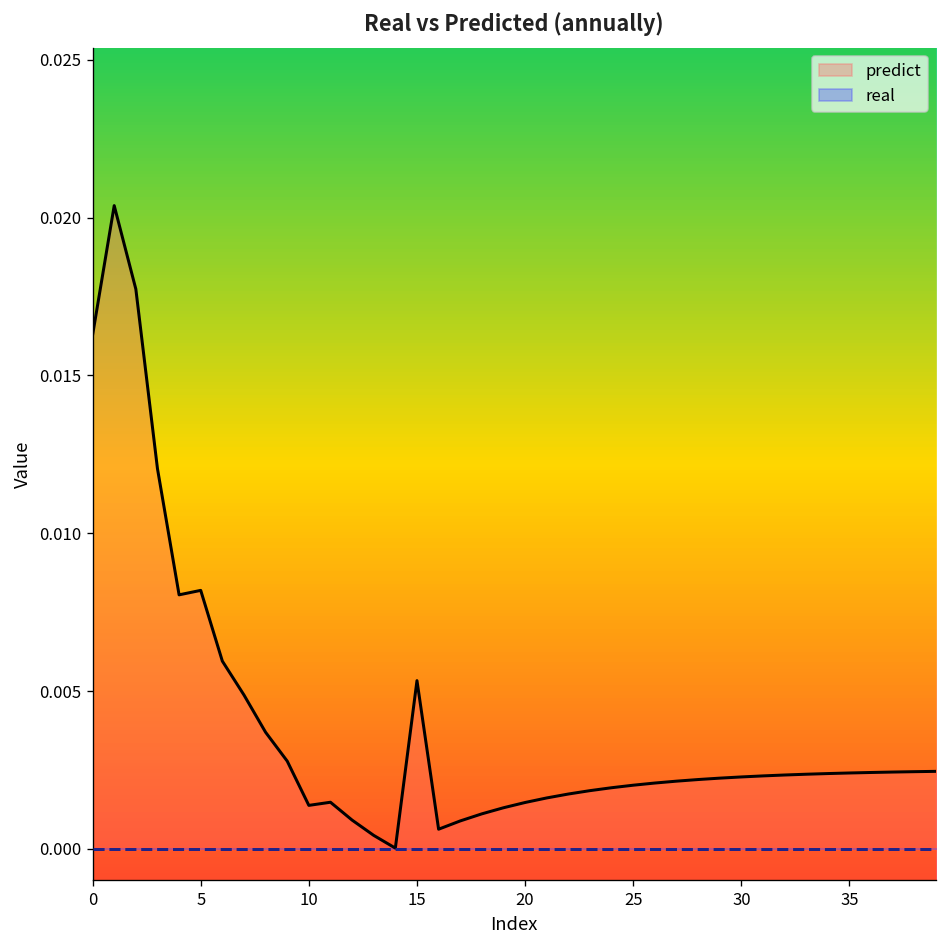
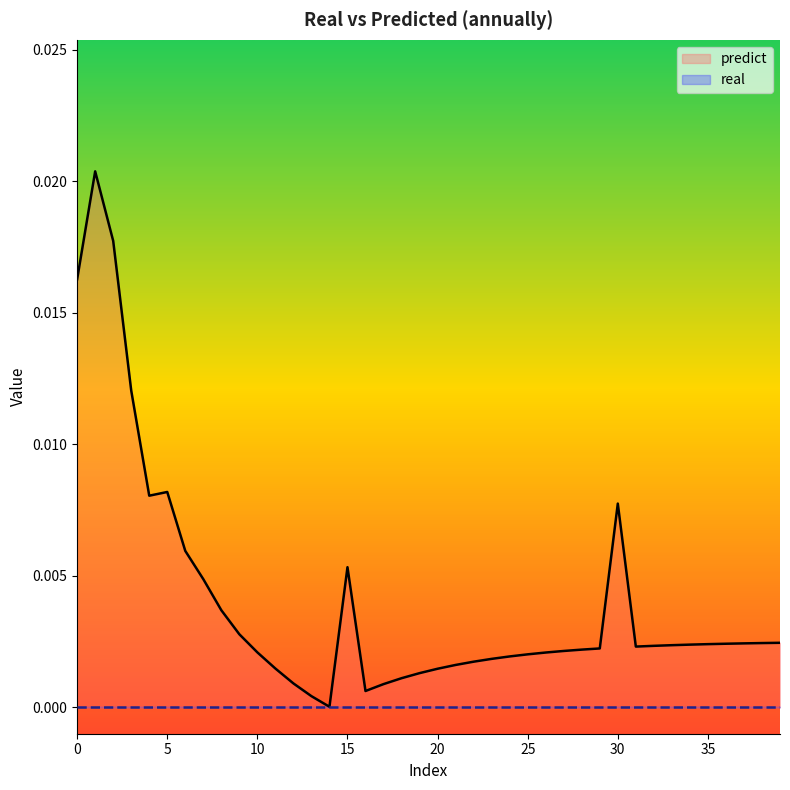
predict, 10: 0.0014 -> 0.0021
predict, 30: 0.0023 -> 0.0078
